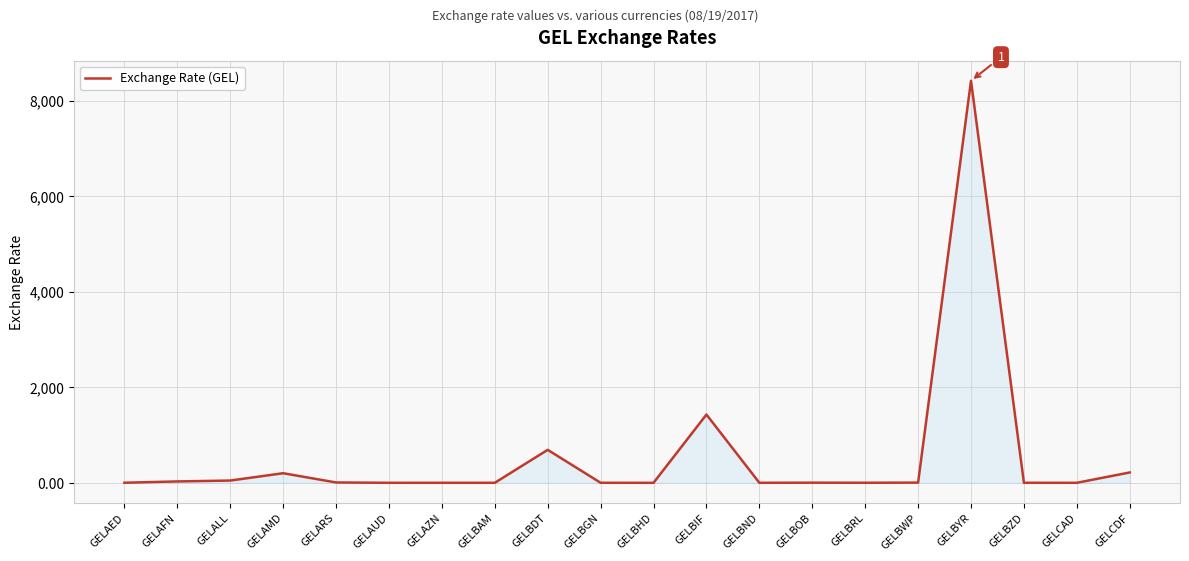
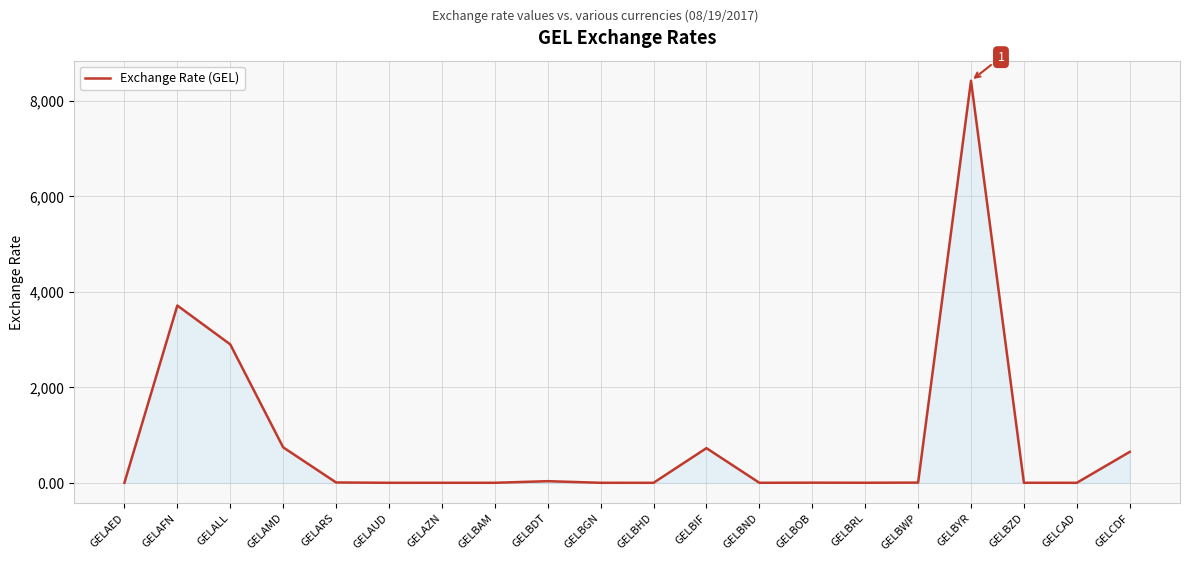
GELAFN: 0 -> 3,700
GELALL: 0 -> 2,900
GELAMD: 200 -> 700
GELBDT: 700 -> 0
GELBIF: 1,400 -> 700
GELCDF: 200 -> 600
